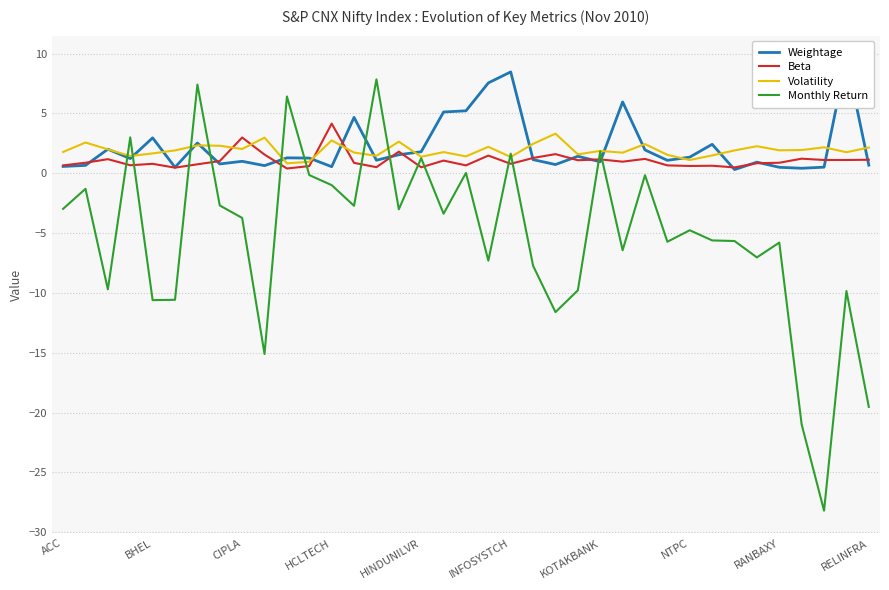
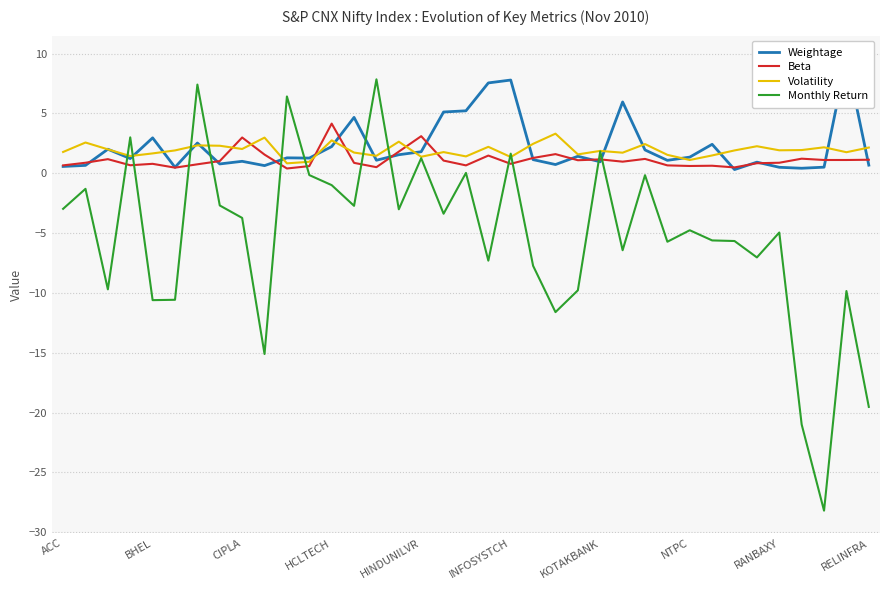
Weightage, HCLTECH: 0.6 -> 2.2
Beta, HINDUNILVR: 0.5 -> 3.1
Weightage, INFOSYSTCH: 8.5 -> 7.8
Monthly Return, RANBAXY: -5.8 -> -5.0
